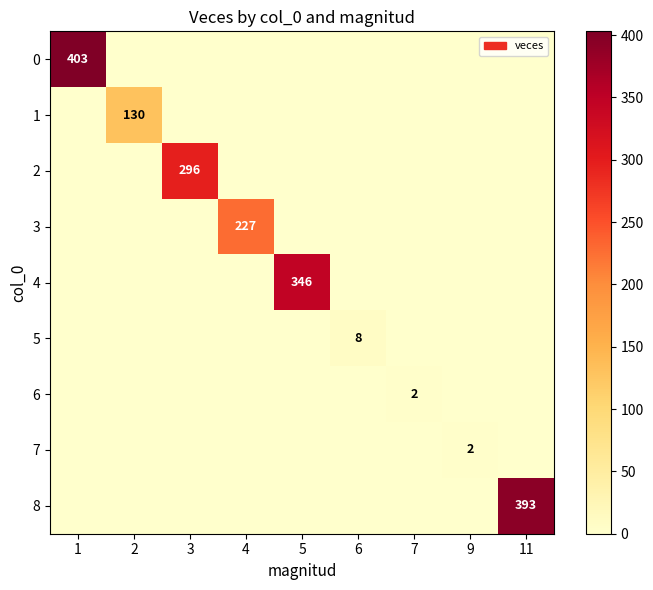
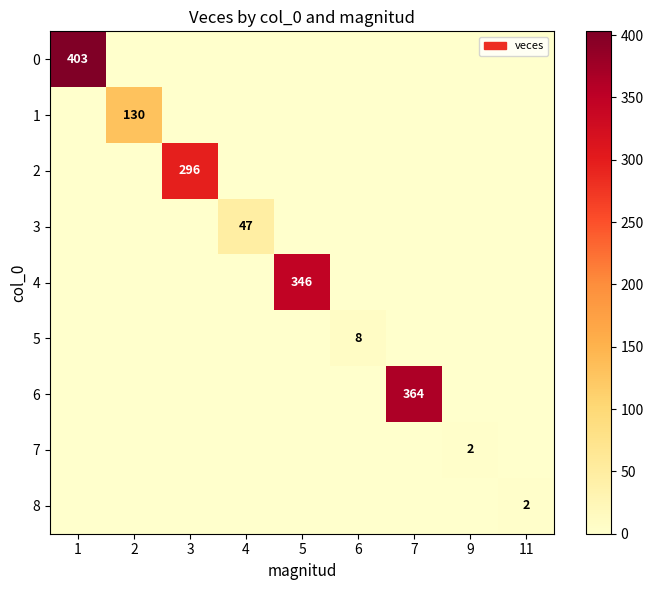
3, 4: 227 -> 47
6, 7: 2 -> 364
8, 11: 393 -> 2
